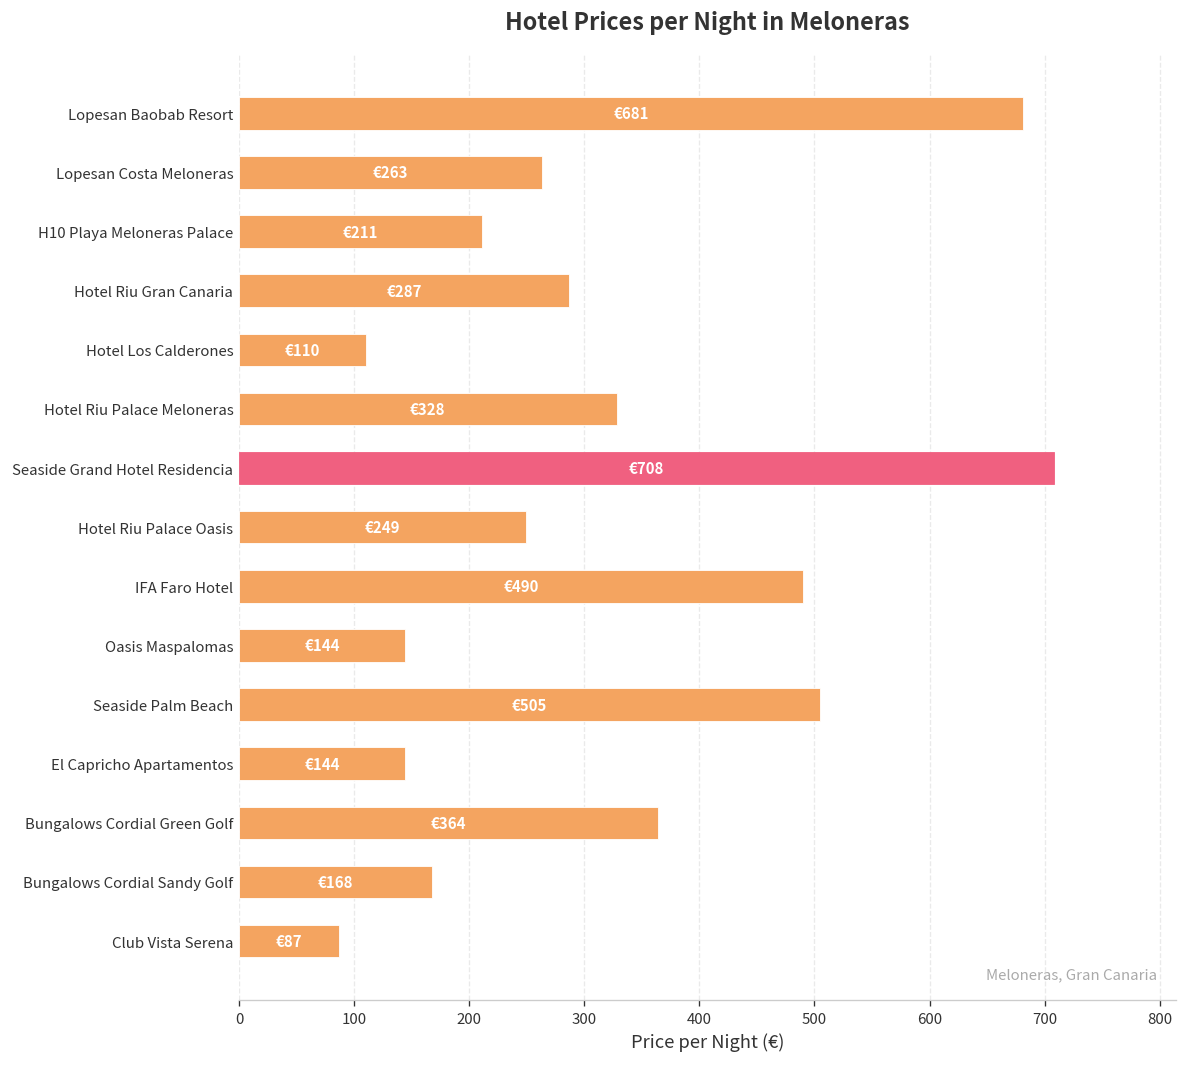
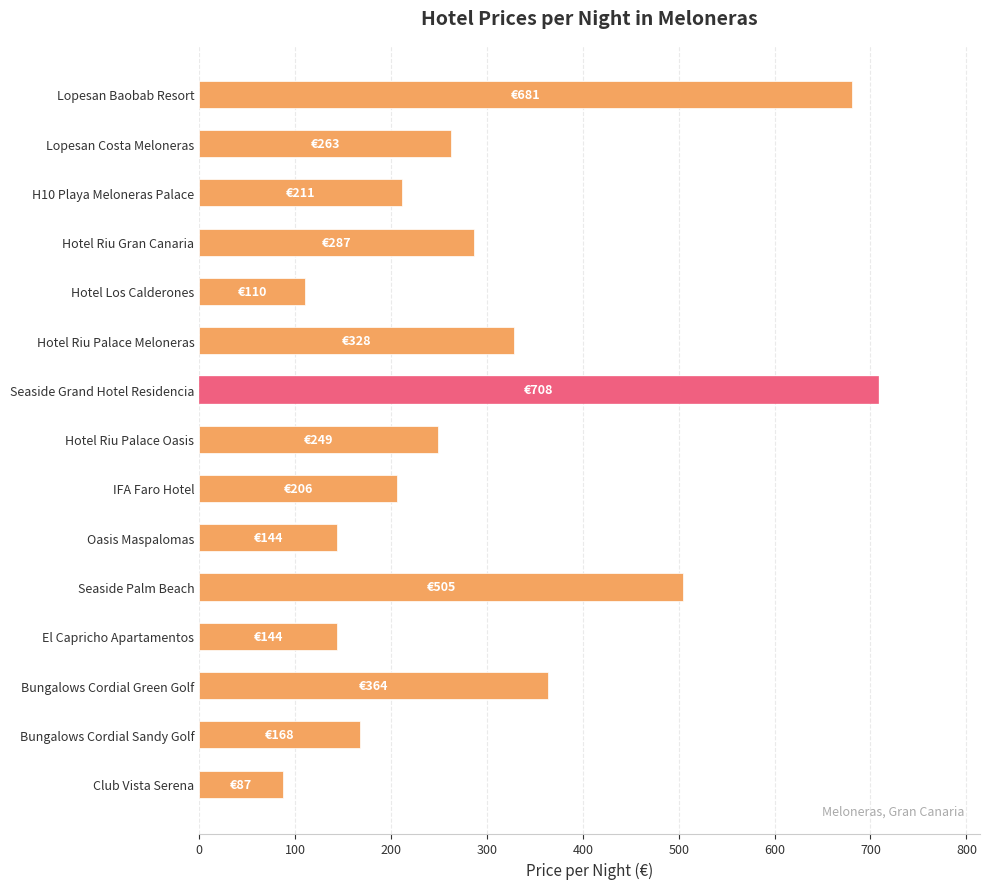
IFA Faro Hotel: €490 -> €206
